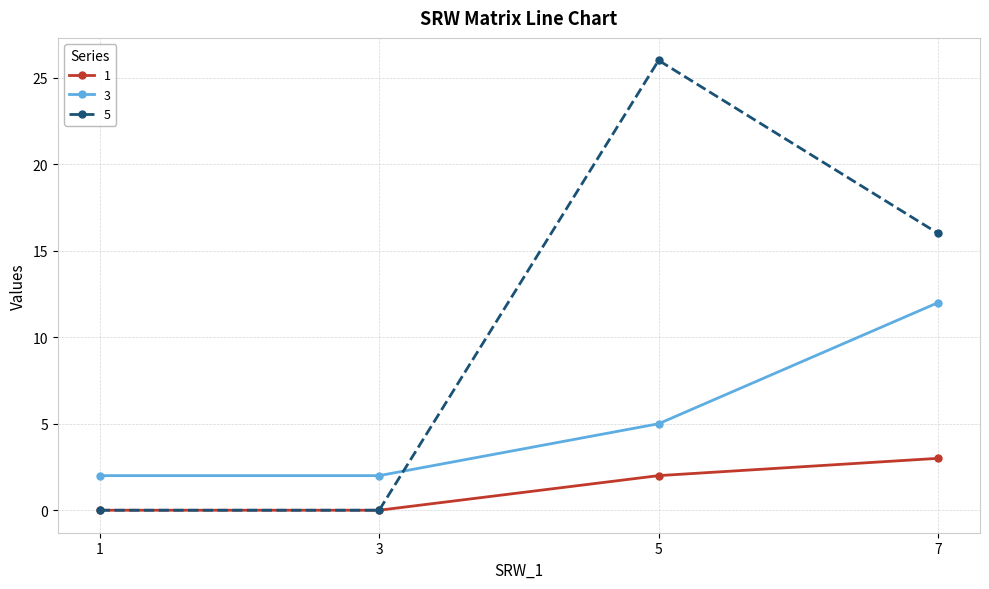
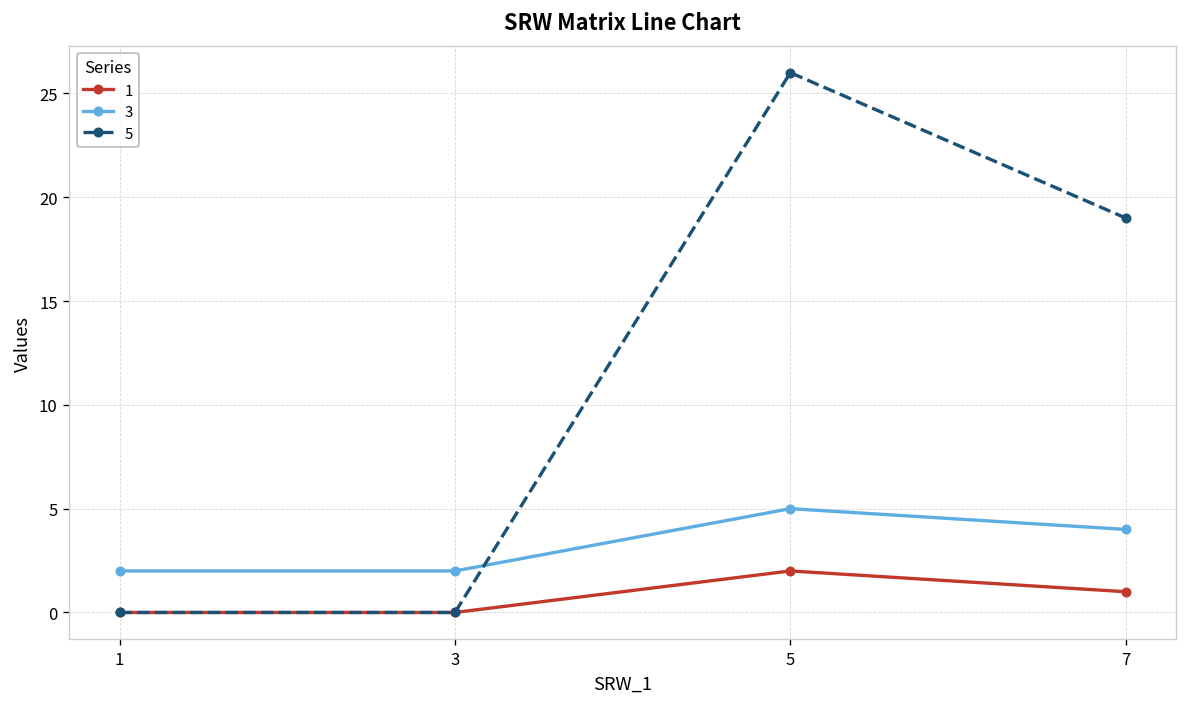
1, 7: 3 -> 1
3, 7: 12 -> 4
5, 7: 16 -> 19
